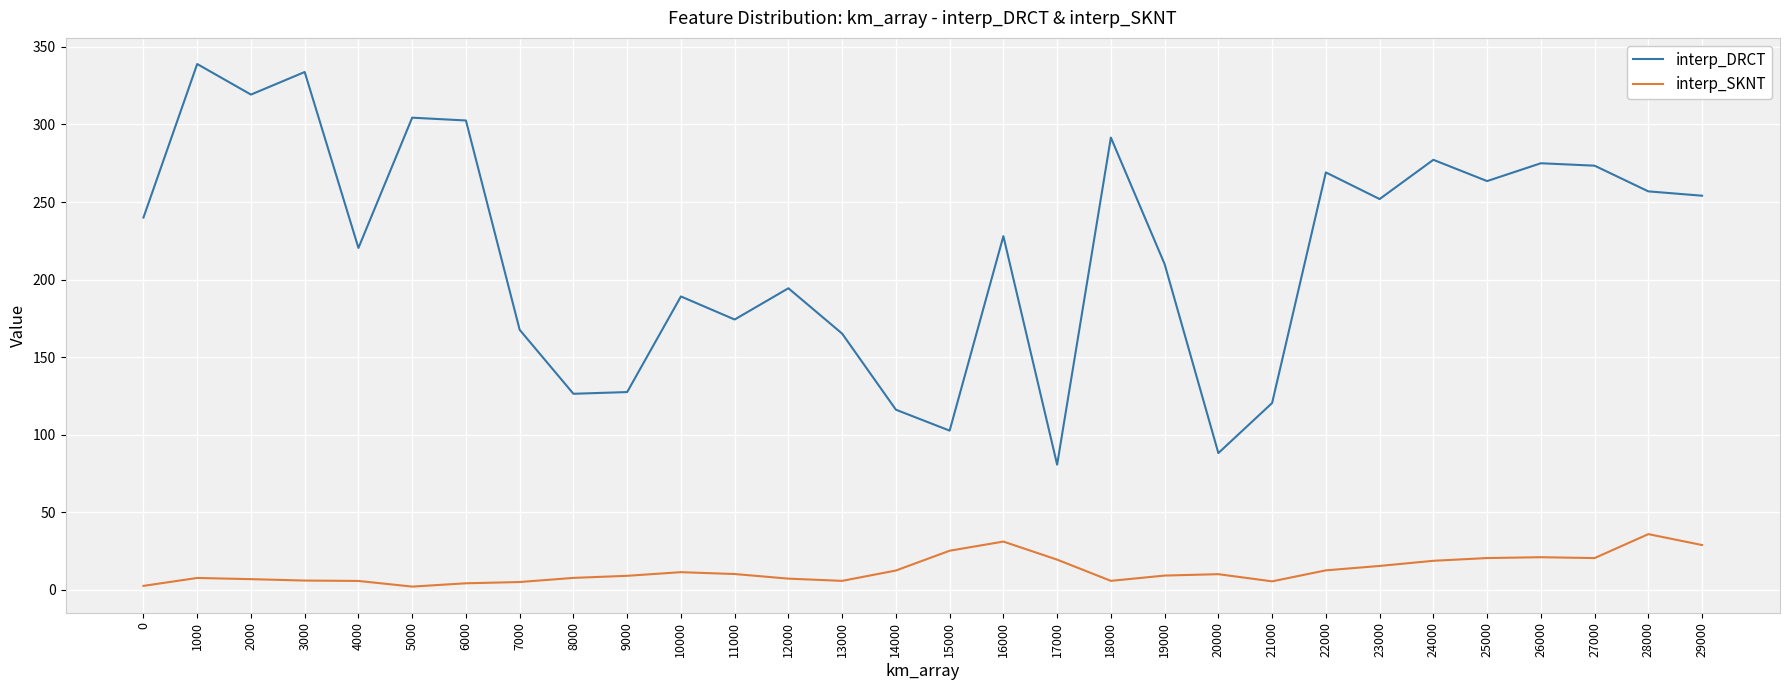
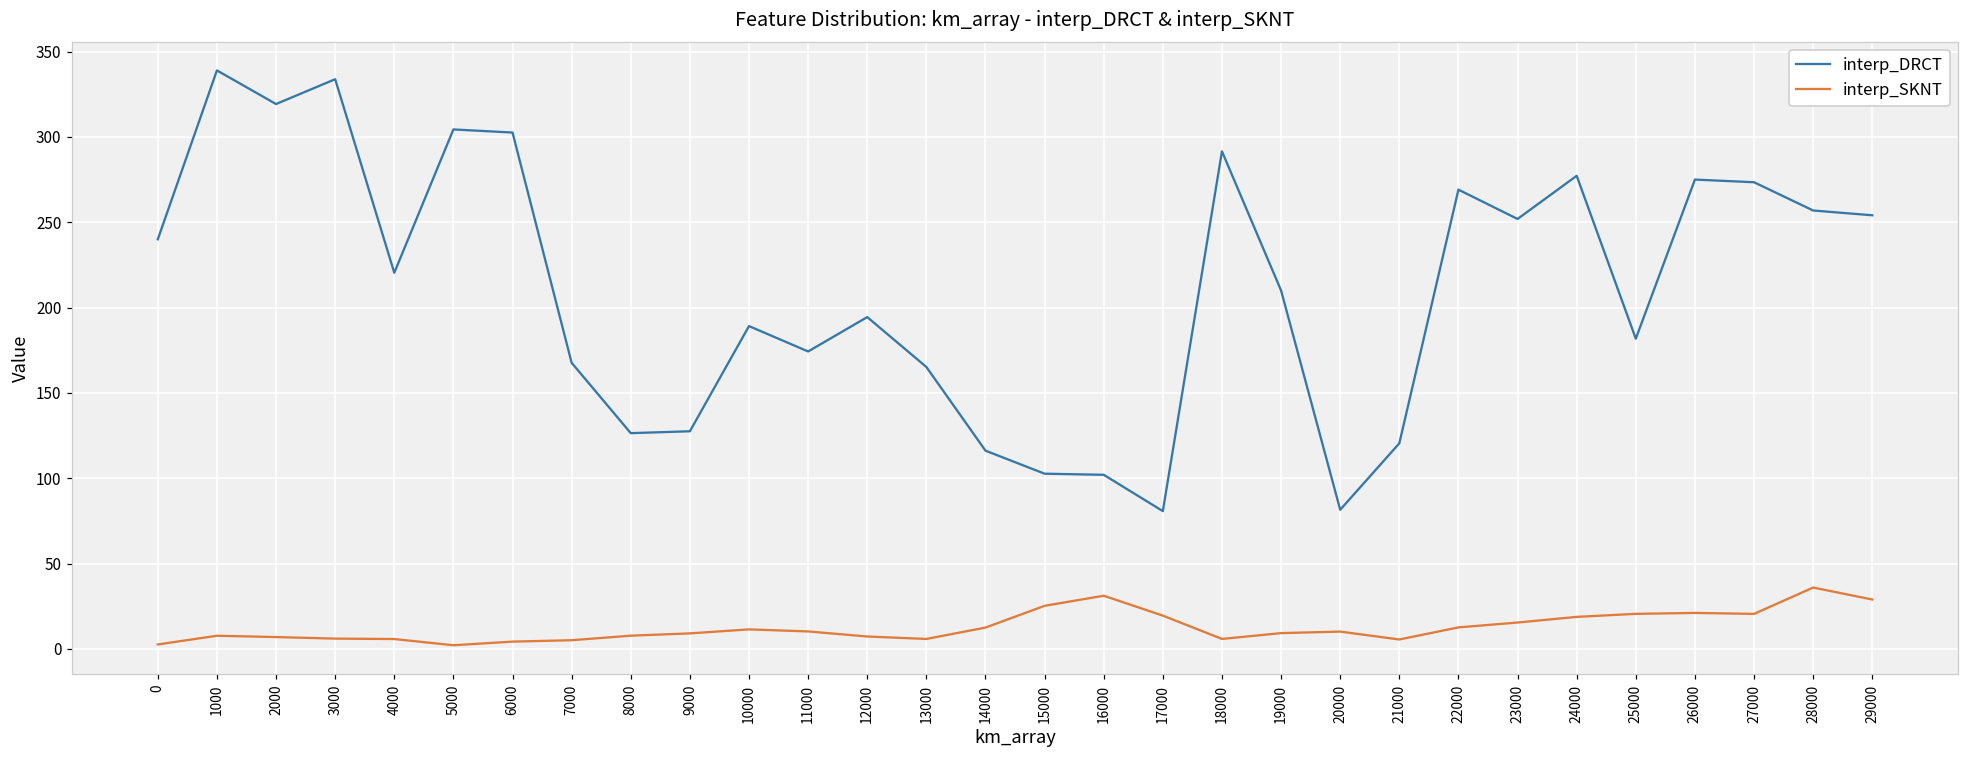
interp_DRCT, 16000: 228 -> 102
interp_DRCT, 20000: 88 -> 82
interp_DRCT, 25000: 264 -> 182
